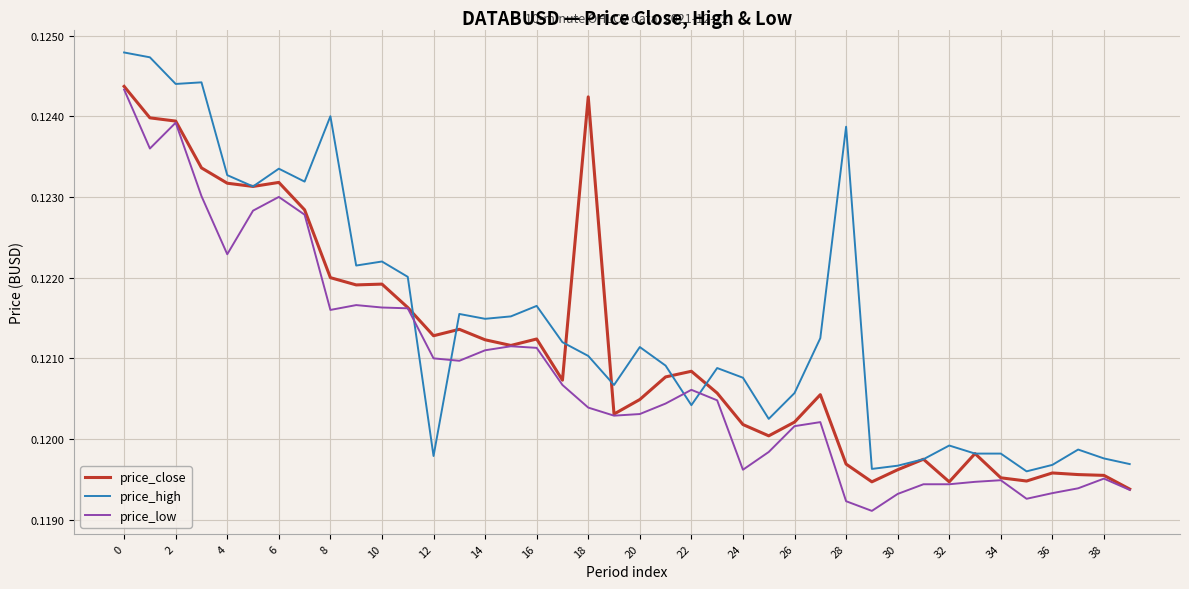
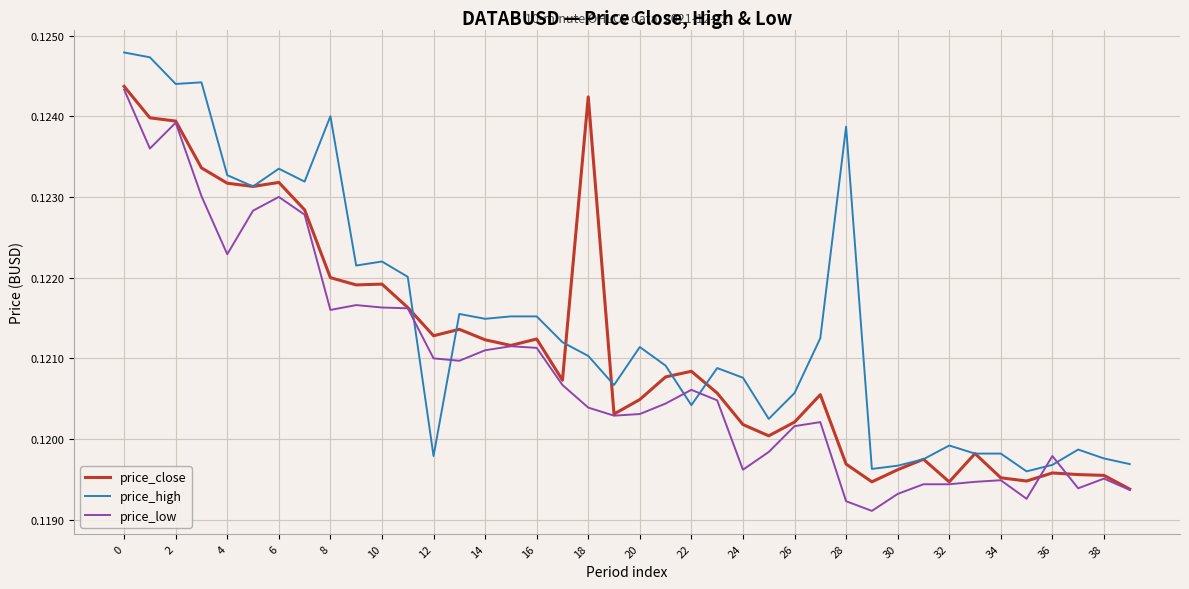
price_high, 16: 0.1217 -> 0.1215
price_low, 36: 0.1193 -> 0.1198
